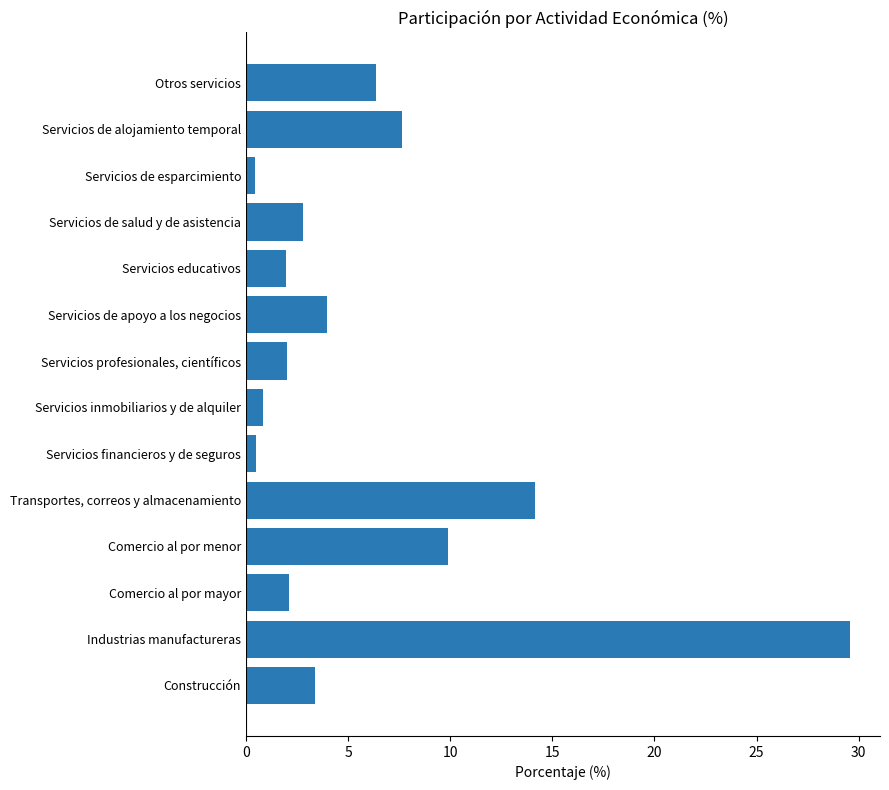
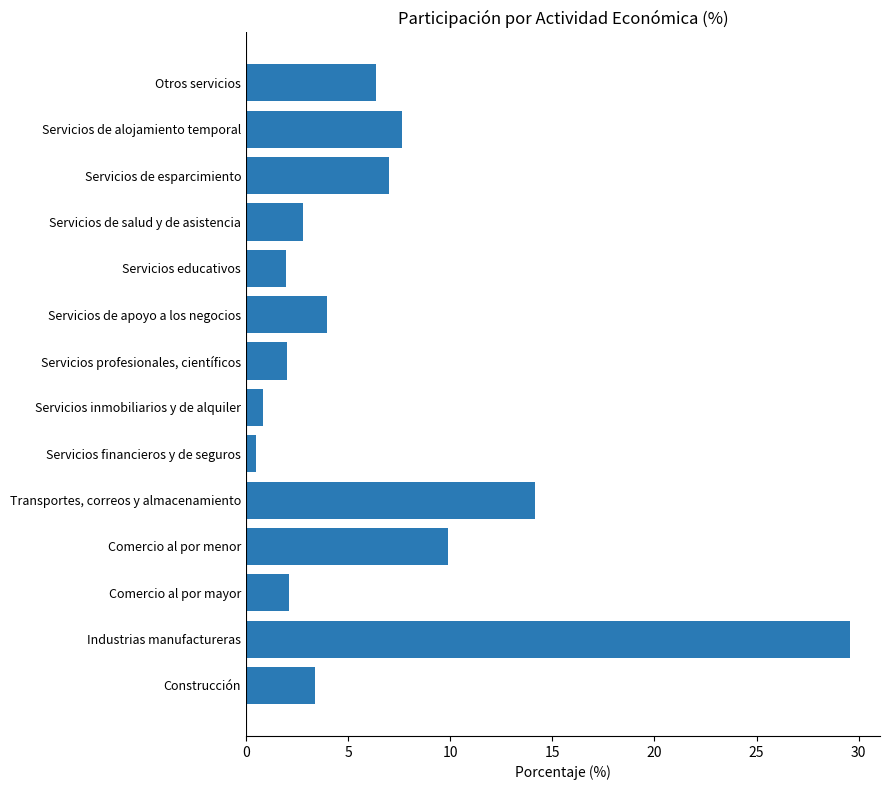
Servicios de esparcimiento: 0.4 -> 7.0
